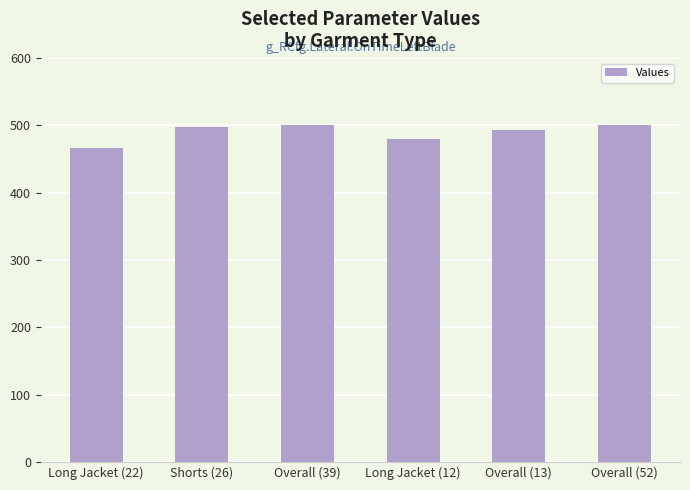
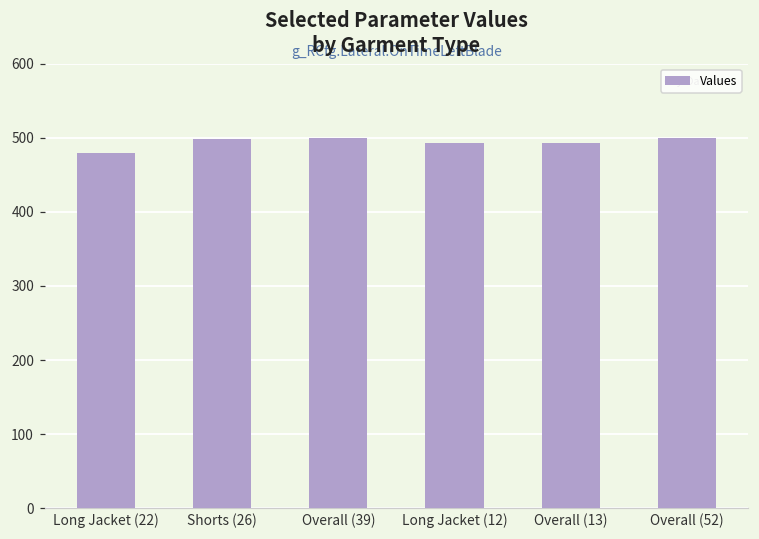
Long Jacket (22): 470 -> 480
Long Jacket (12): 480 -> 490
